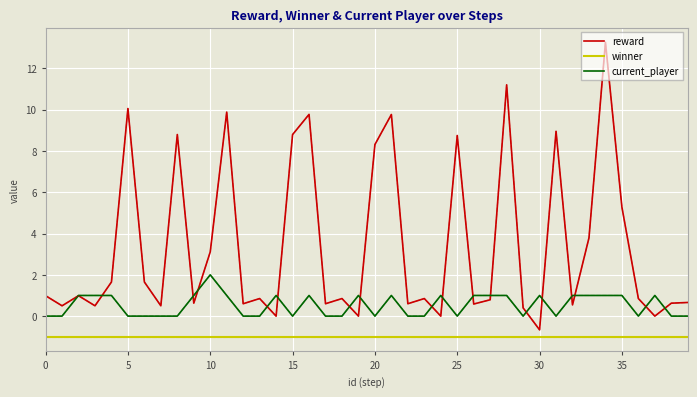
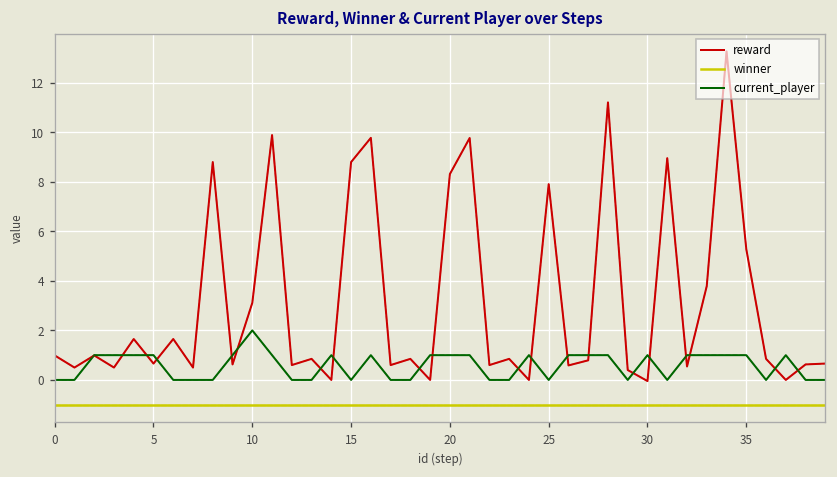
reward, 5: 10.1 -> 0.7
current_player, 5: 0 -> 1
current_player, 20: 0 -> 1
reward, 25: 8.7 -> 7.9
reward, 30: -0.7 -> 0.0
